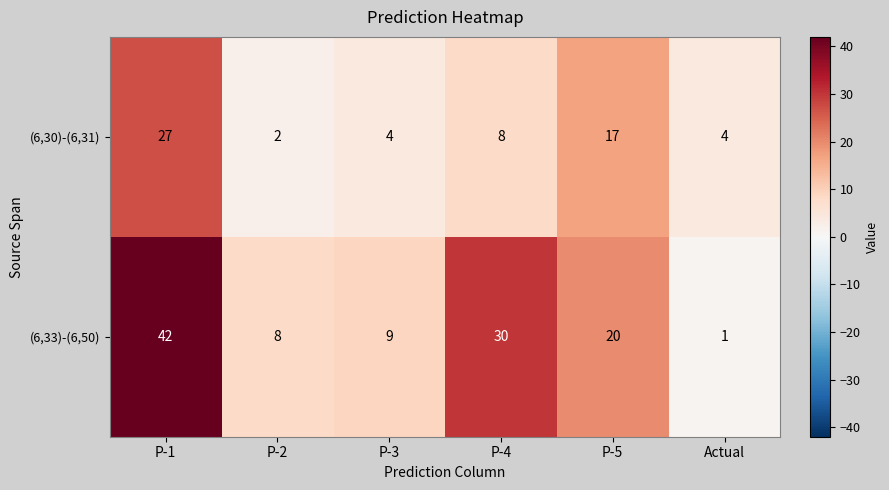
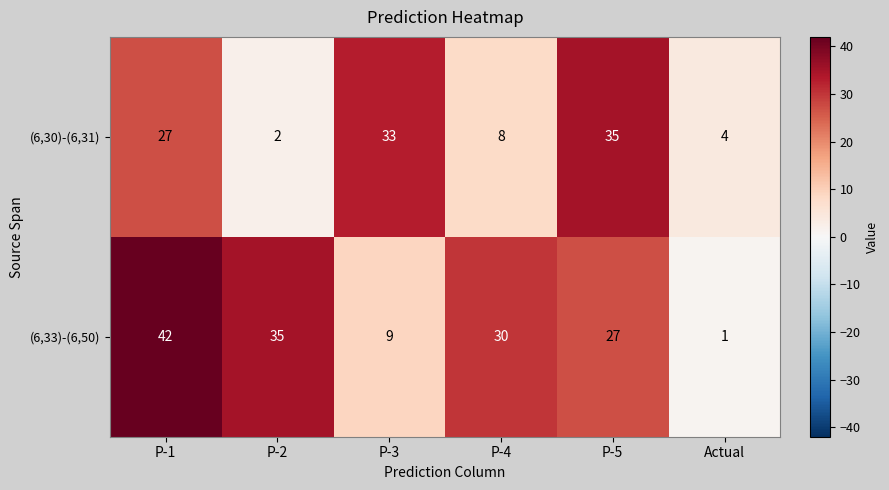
(6,30)-(6,31), P-3: 4 -> 33
(6,30)-(6,31), P-5: 17 -> 35
(6,33)-(6,50), P-2: 8 -> 35
(6,33)-(6,50), P-5: 20 -> 27
